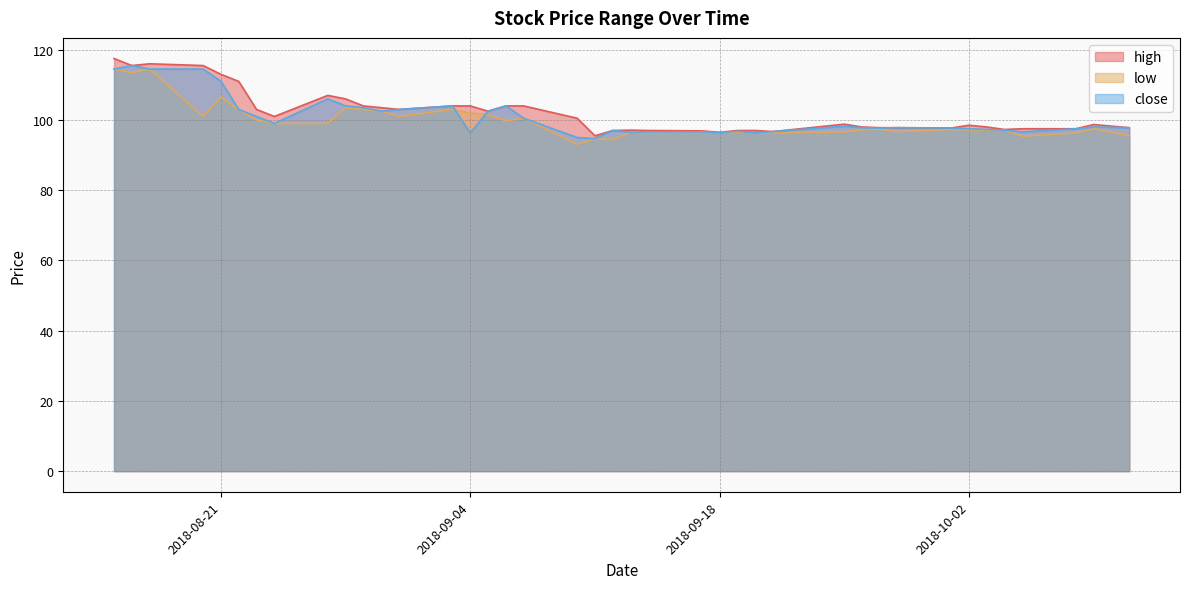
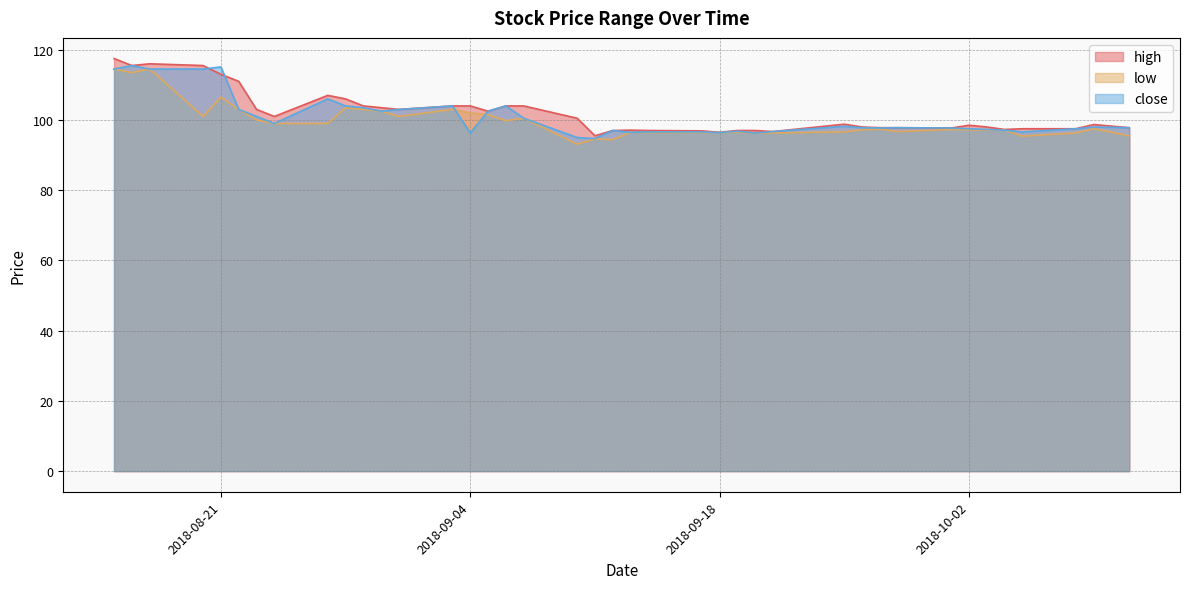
close, 2018-08-21: 111 -> 115
